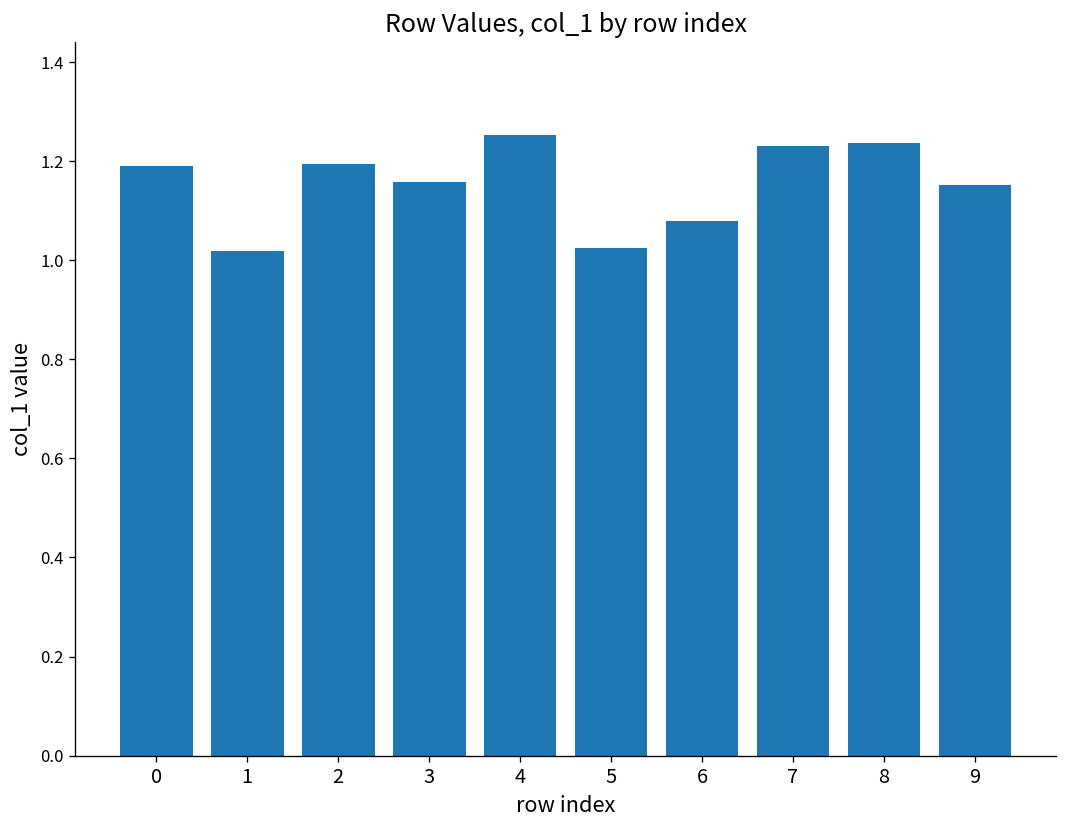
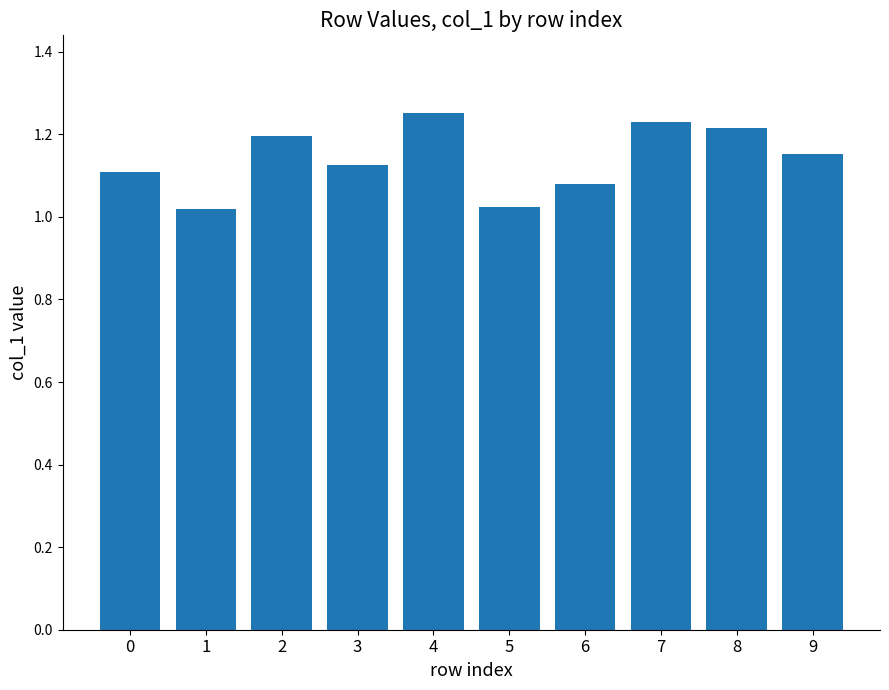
0: 1.19 -> 1.11
3: 1.16 -> 1.12
8: 1.24 -> 1.22
